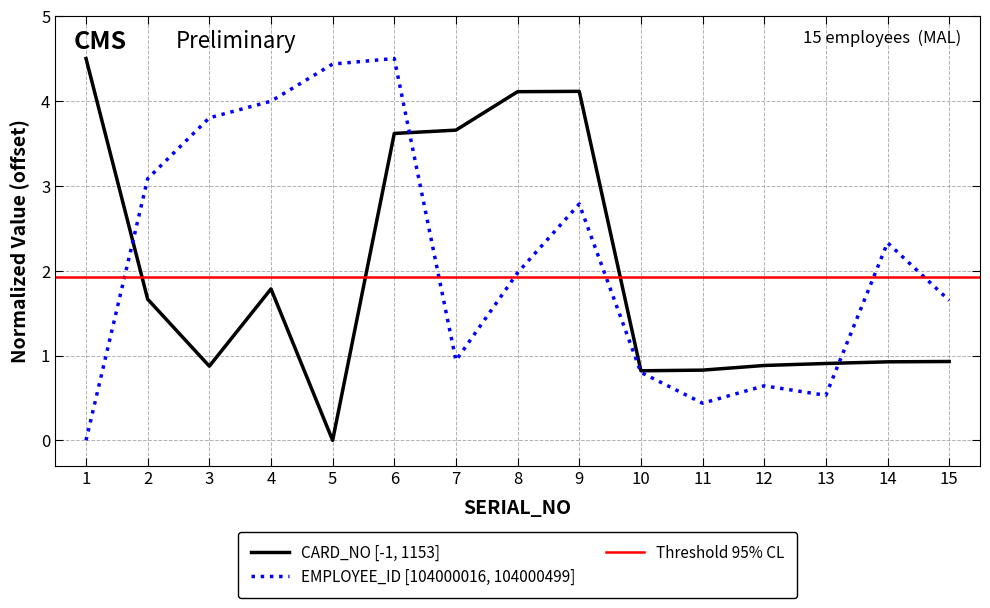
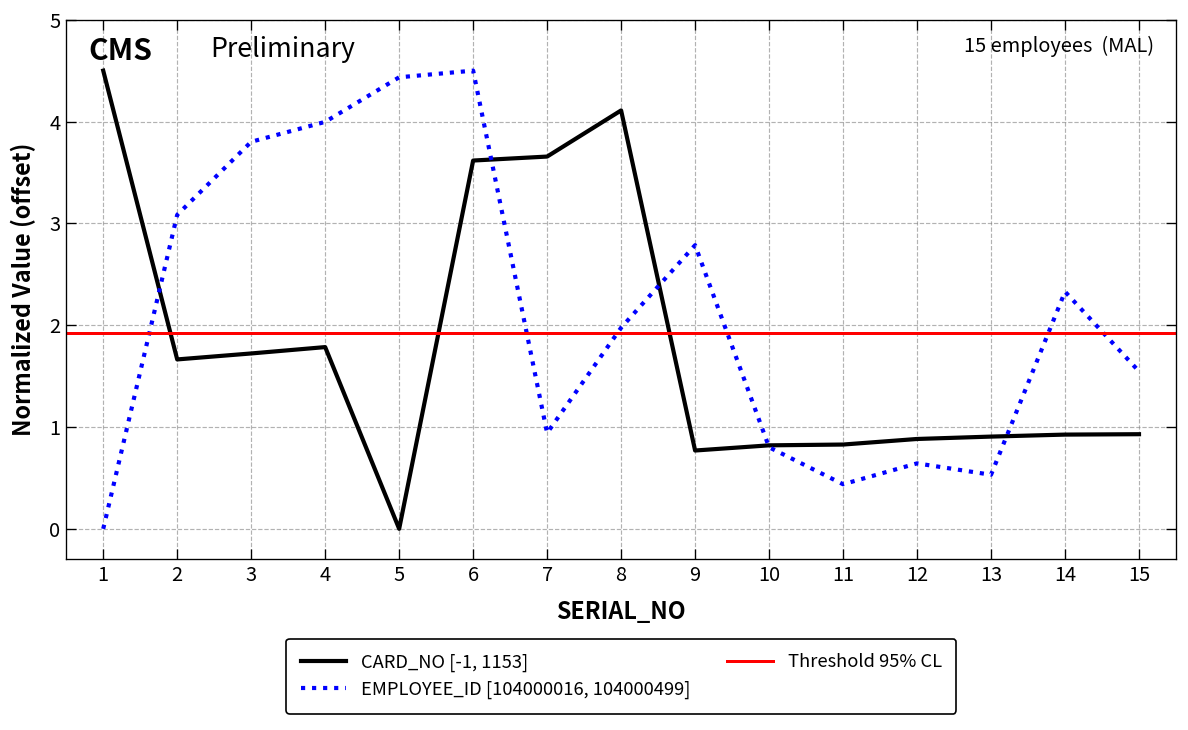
CARD_NO [-1, 1153], 3: 0.9 -> 1.7
CARD_NO [-1, 1153], 9: 4.1 -> 0.8
EMPLOYEE_ID [104000016, 104000499], 15: 1.6 -> 1.5
